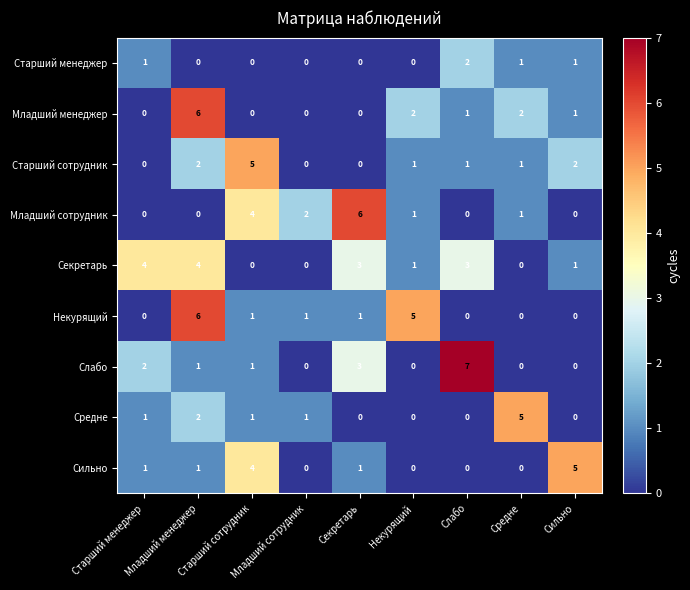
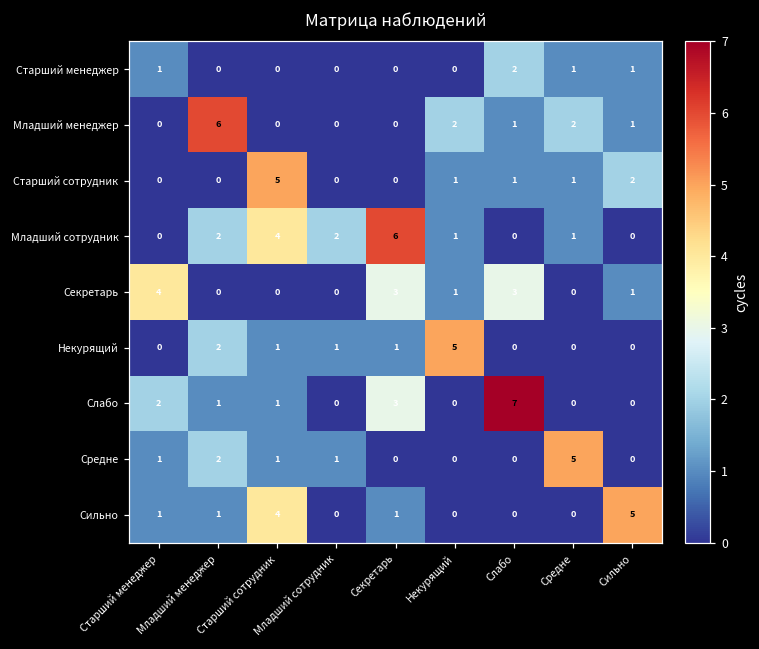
Старший сотрудник, Младший менеджер: 2 -> 0
Младший сотрудник, Младший менеджер: 0 -> 2
Секретарь, Младший менеджер: 4 -> 0
Некурящий, Младший менеджер: 6 -> 2
